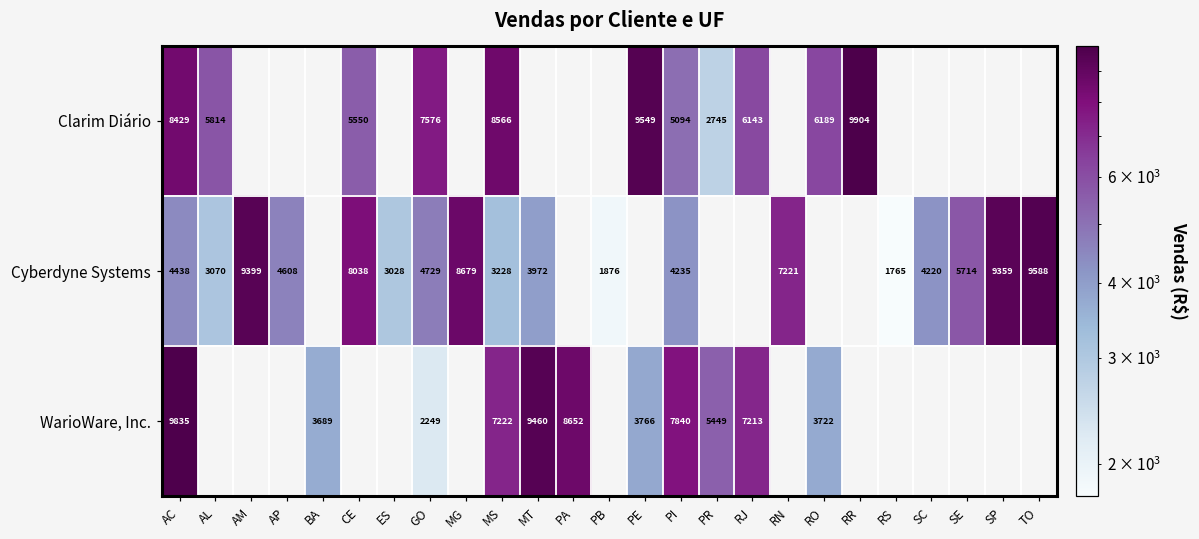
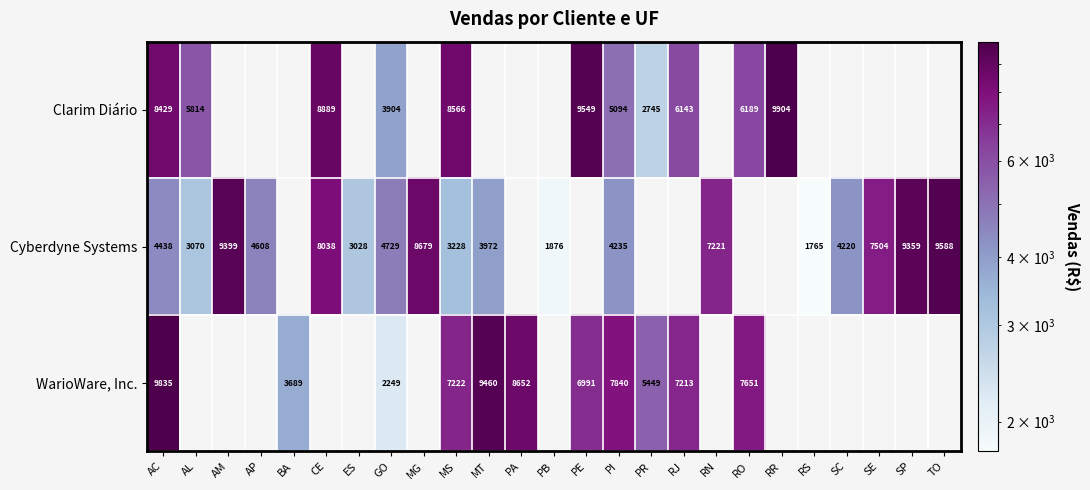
Clarim Diário, CE: 5550 -> 8889
Clarim Diário, GO: 7576 -> 3904
Cyberdyne Systems, SE: 5714 -> 7504
WarioWare, Inc., PE: 3766 -> 6991
WarioWare, Inc., RO: 3722 -> 7651
